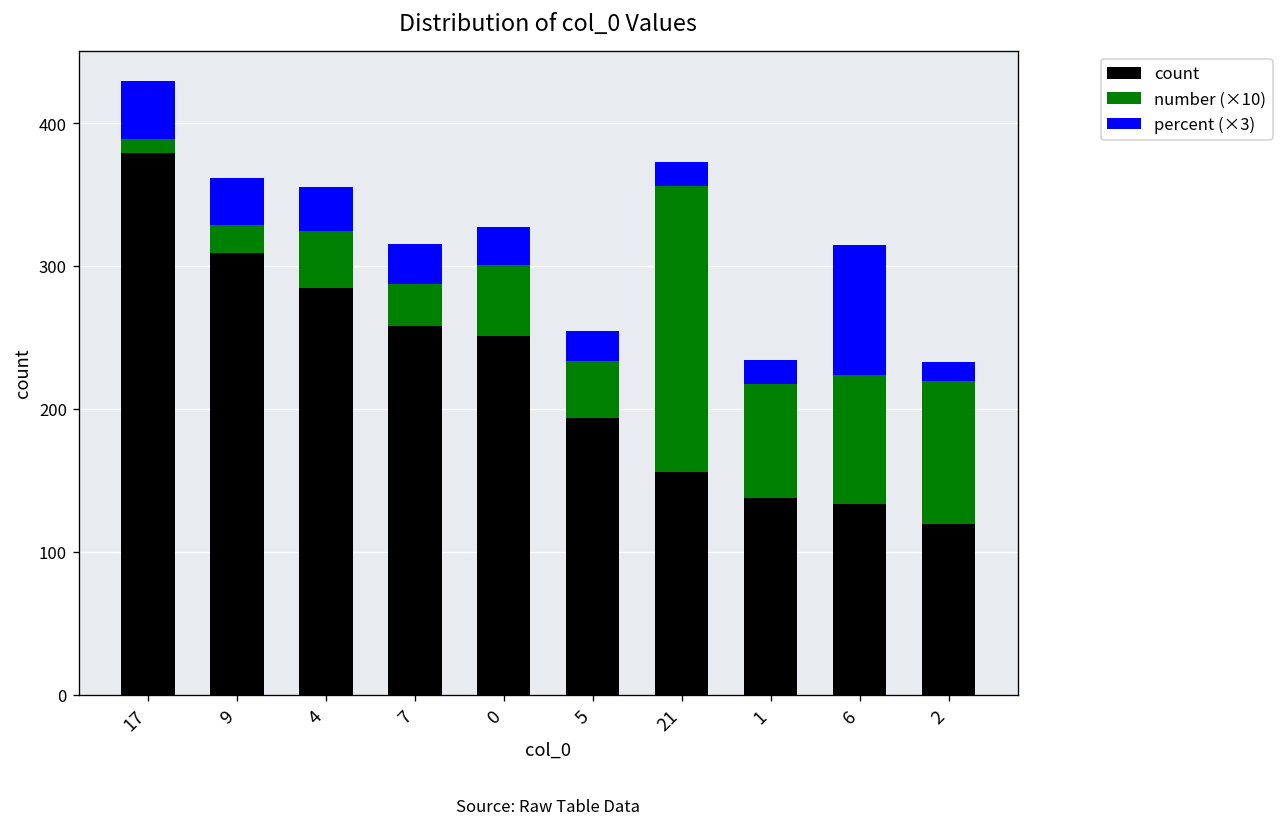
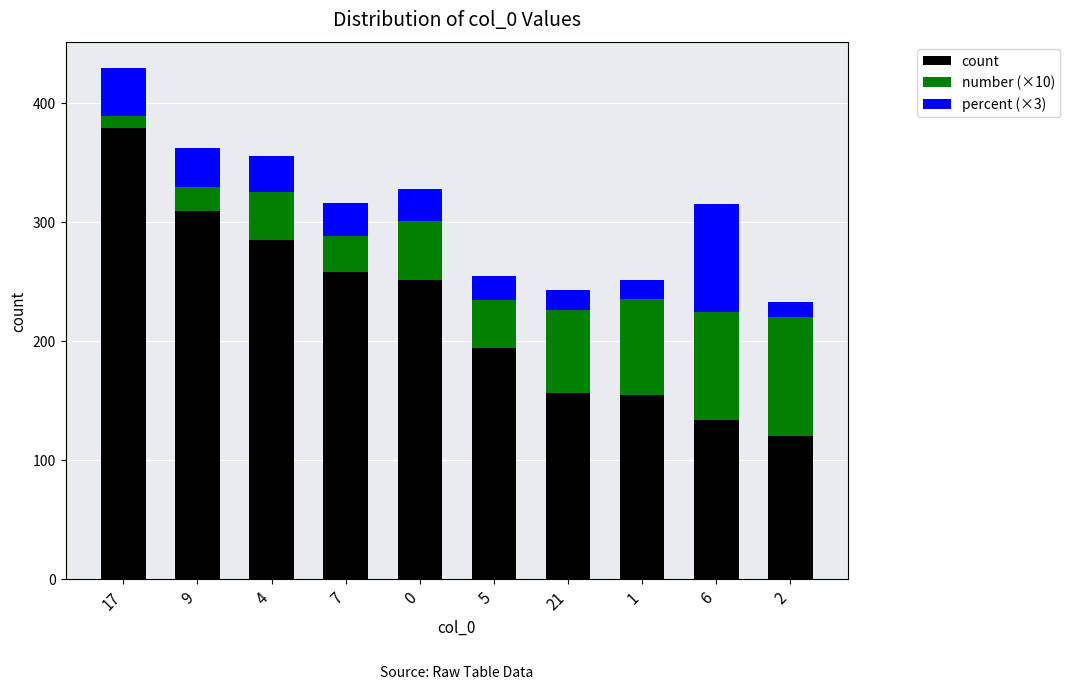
number (×10), 21: 200 -> 70
count, 1: 138 -> 155
